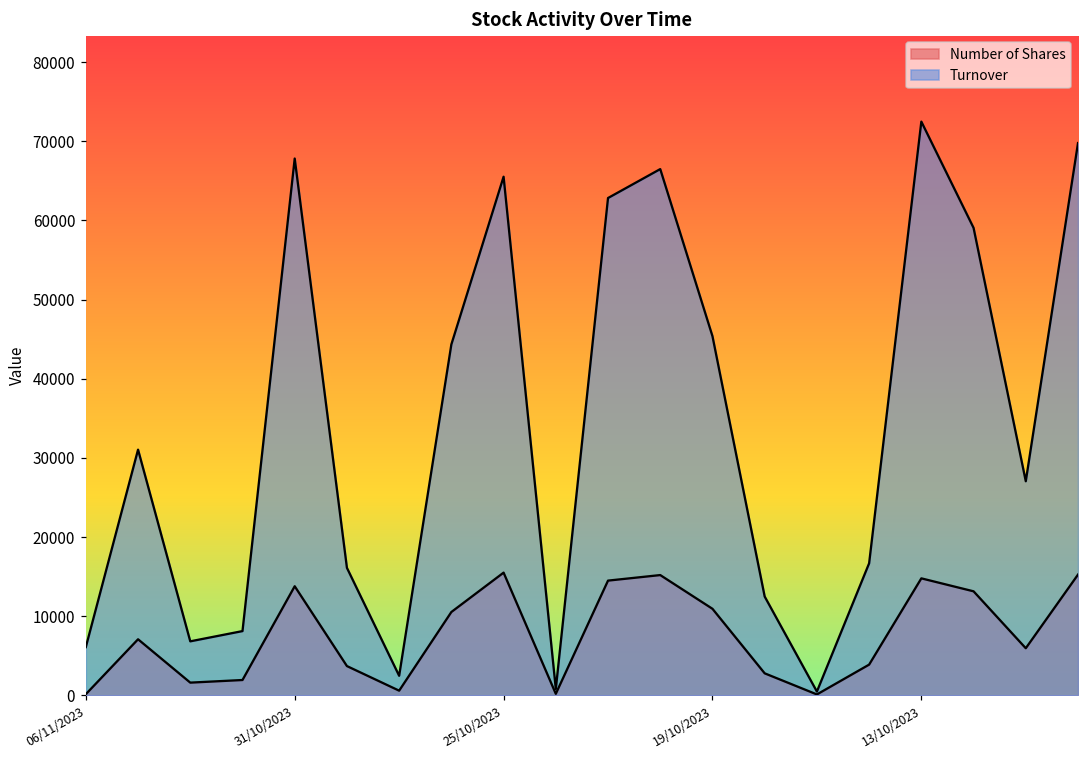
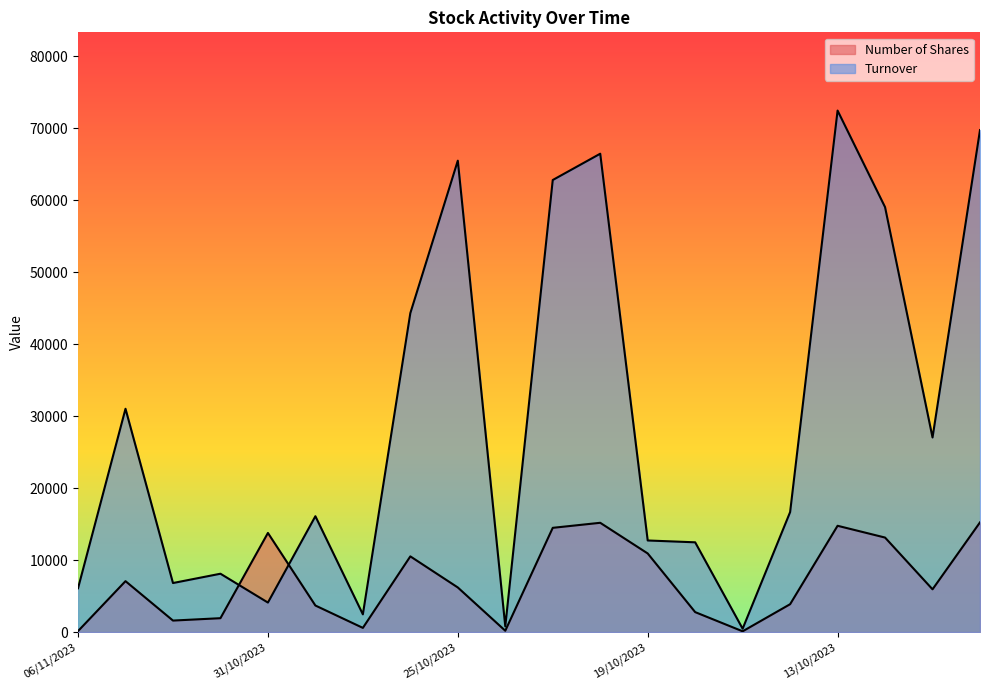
Turnover, 31/10/2023: 68000 -> 4000
Number of Shares, 25/10/2023: 16000 -> 6000
Turnover, 19/10/2023: 45000 -> 13000
